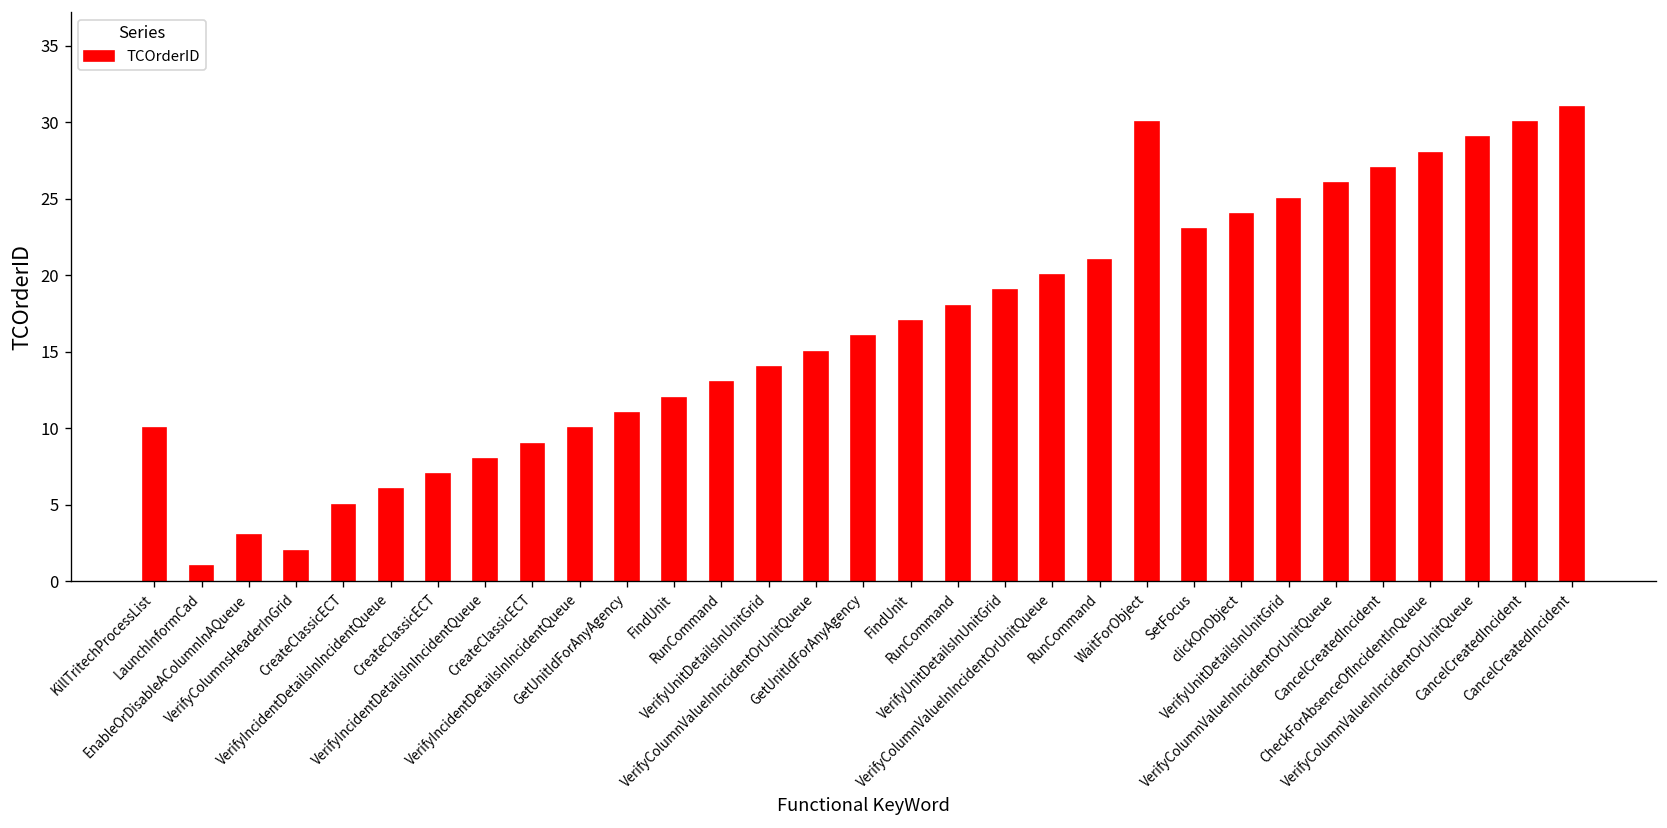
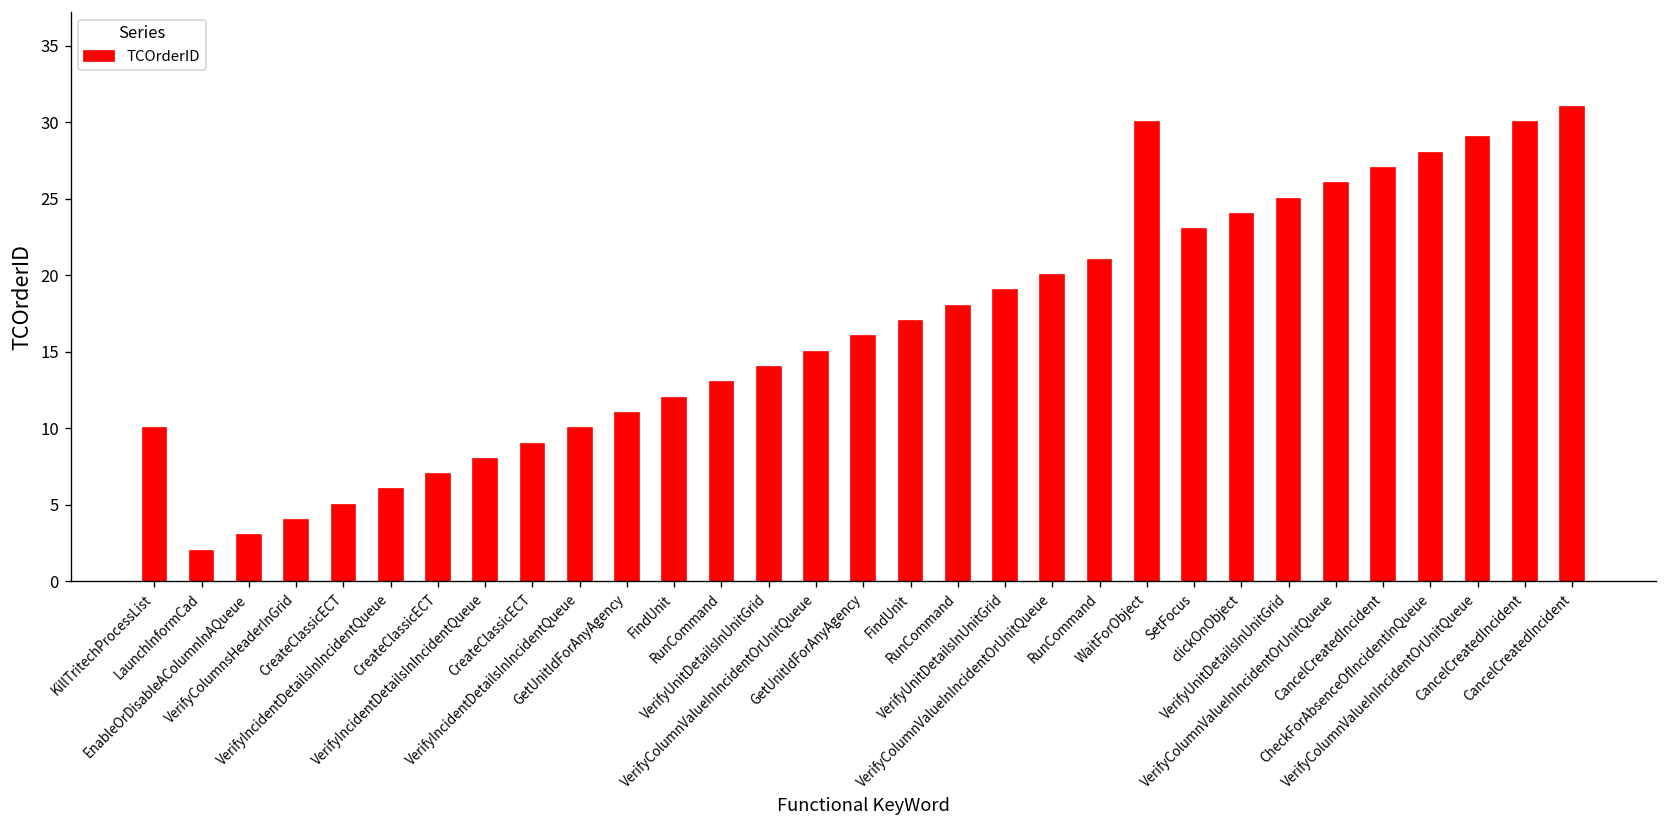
LaunchInformCad: 1 -> 2
VerifyColumnsHeaderInGrid: 2 -> 4
